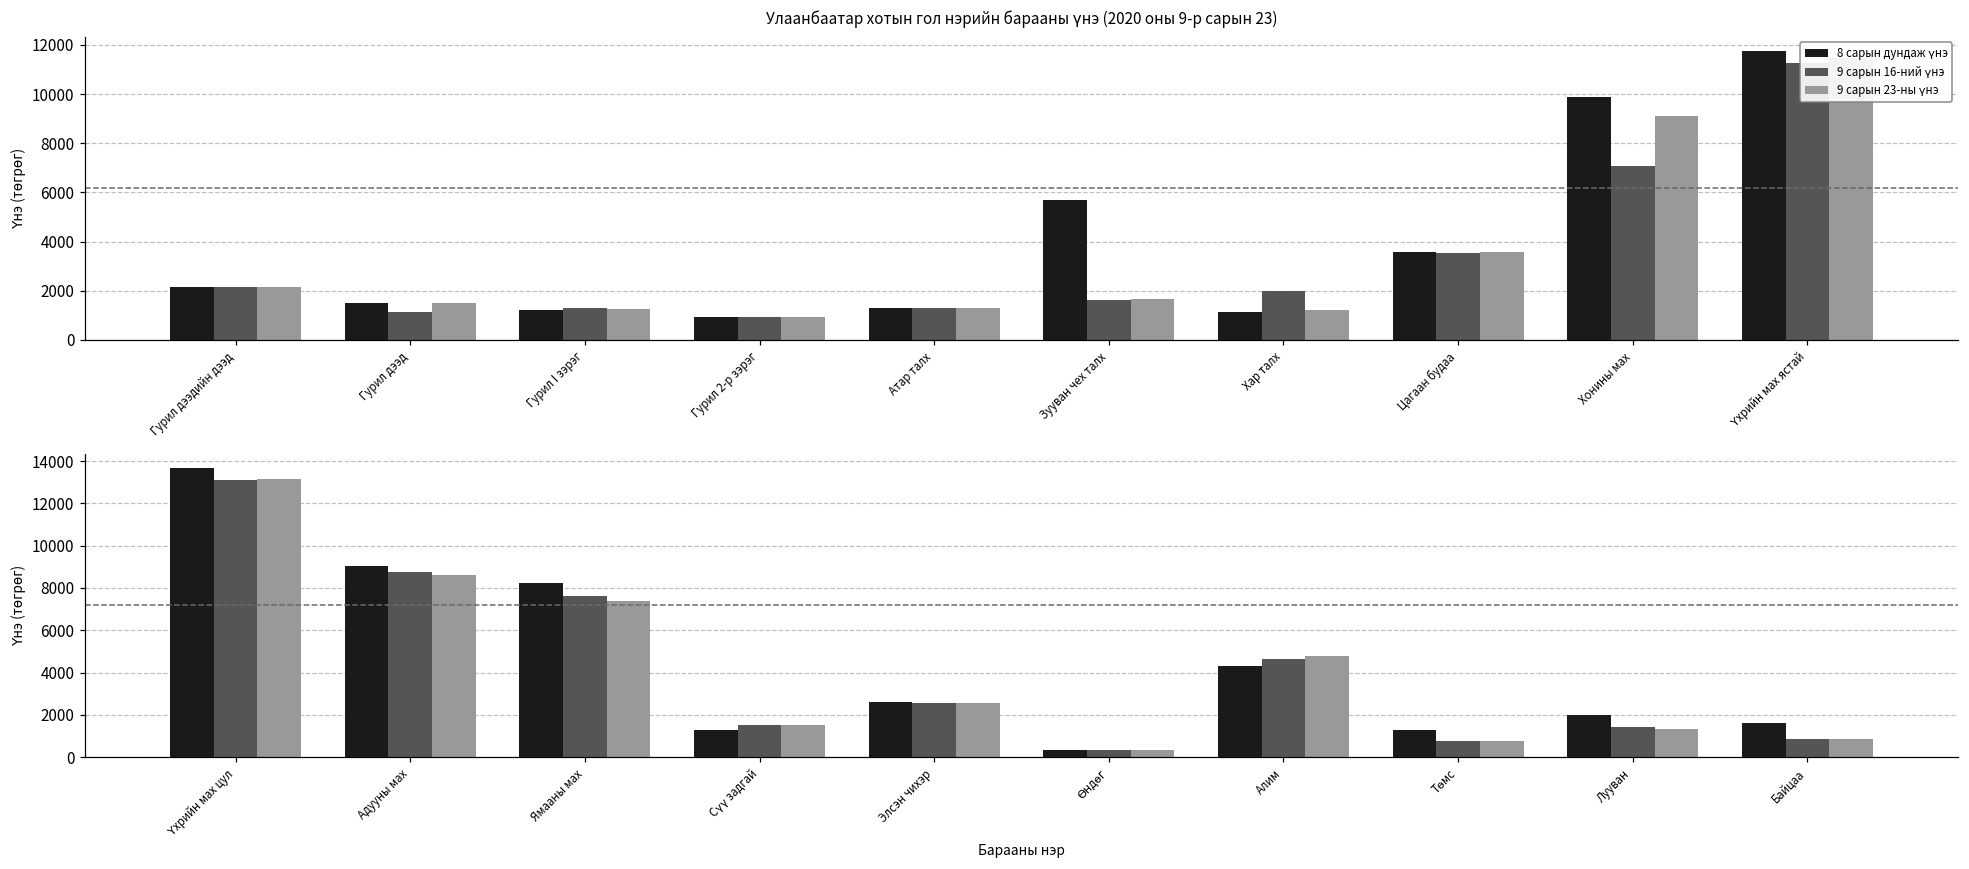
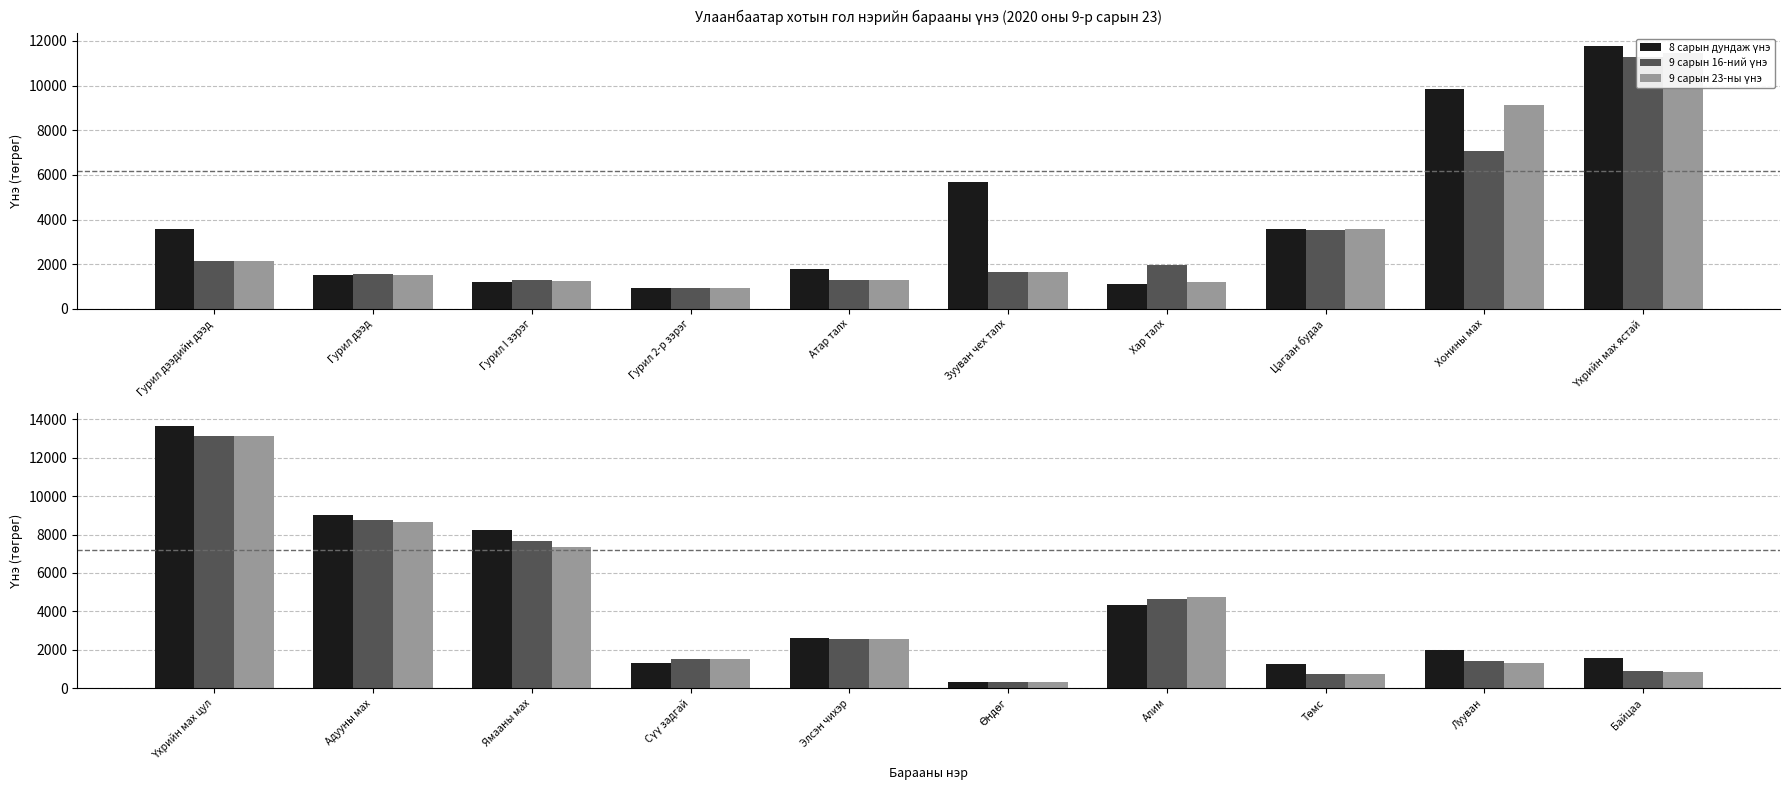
Улаанбаатар хотын гол нэрийн барааны үнэ (2020 оны 9-р сарын 23), 8 сарын дундаж үнэ, Гурил дээдийн дээд: 2200 -> 3600
Улаанбаатар хотын гол нэрийн барааны үнэ (2020 оны 9-р сарын 23), 9 сарын 16-ний үнэ, Гурил дээд: 1100 -> 1500
Улаанбаатар хотын гол нэрийн барааны үнэ (2020 оны 9-р сарын 23), 8 сарын дундаж үнэ, Атар талх: 1300 -> 1800
